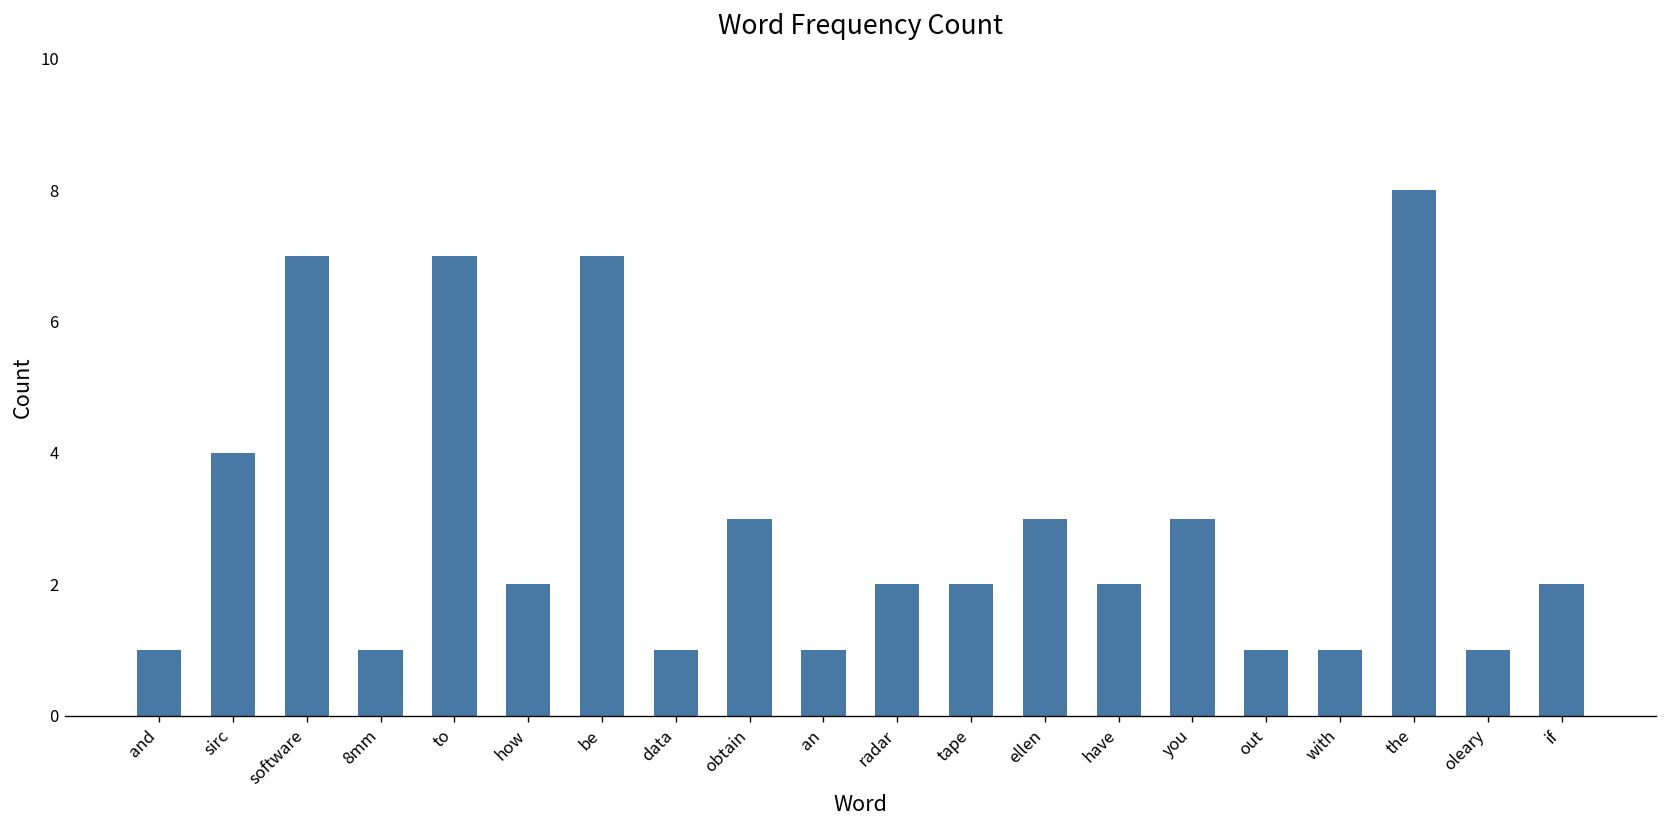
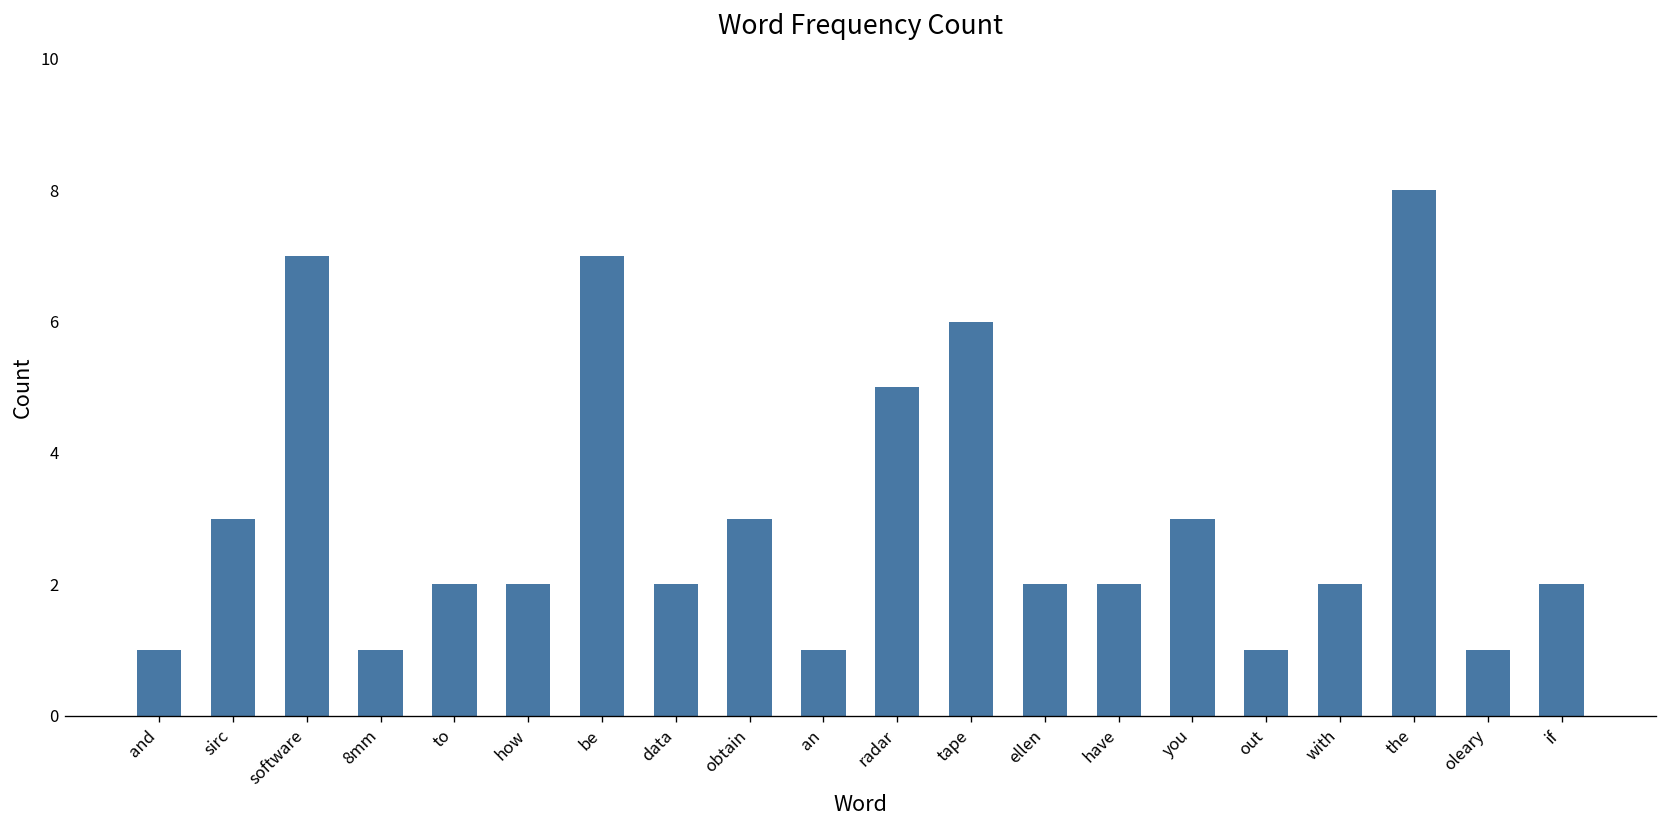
sirc: 4 -> 3
to: 7 -> 2
data: 1 -> 2
radar: 2 -> 5
tape: 2 -> 6
ellen: 3 -> 2
with: 1 -> 2
